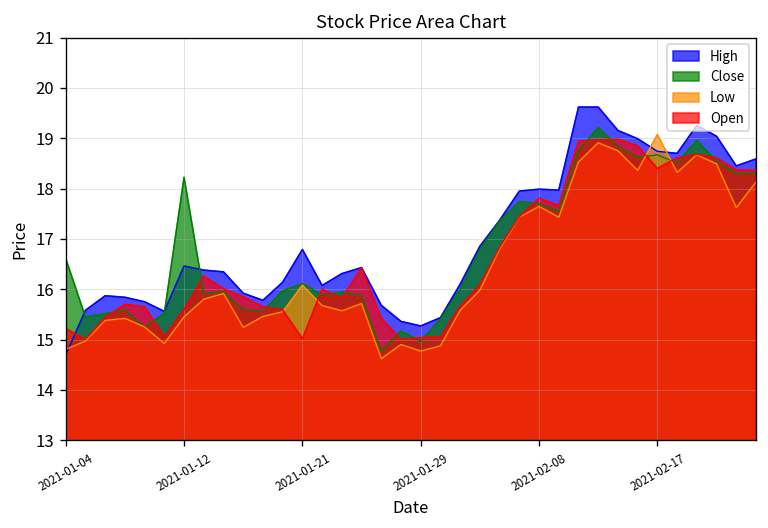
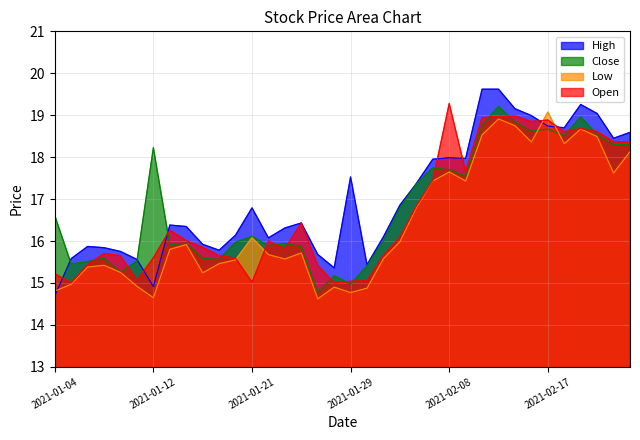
High, 2021-01-12: 16.5 -> 14.9
Low, 2021-01-12: 15.4 -> 14.6
High, 2021-01-29: 15.3 -> 17.5
Open, 2021-02-08: 17.8 -> 19.3
Open, 2021-02-17: 18.4 -> 18.9
